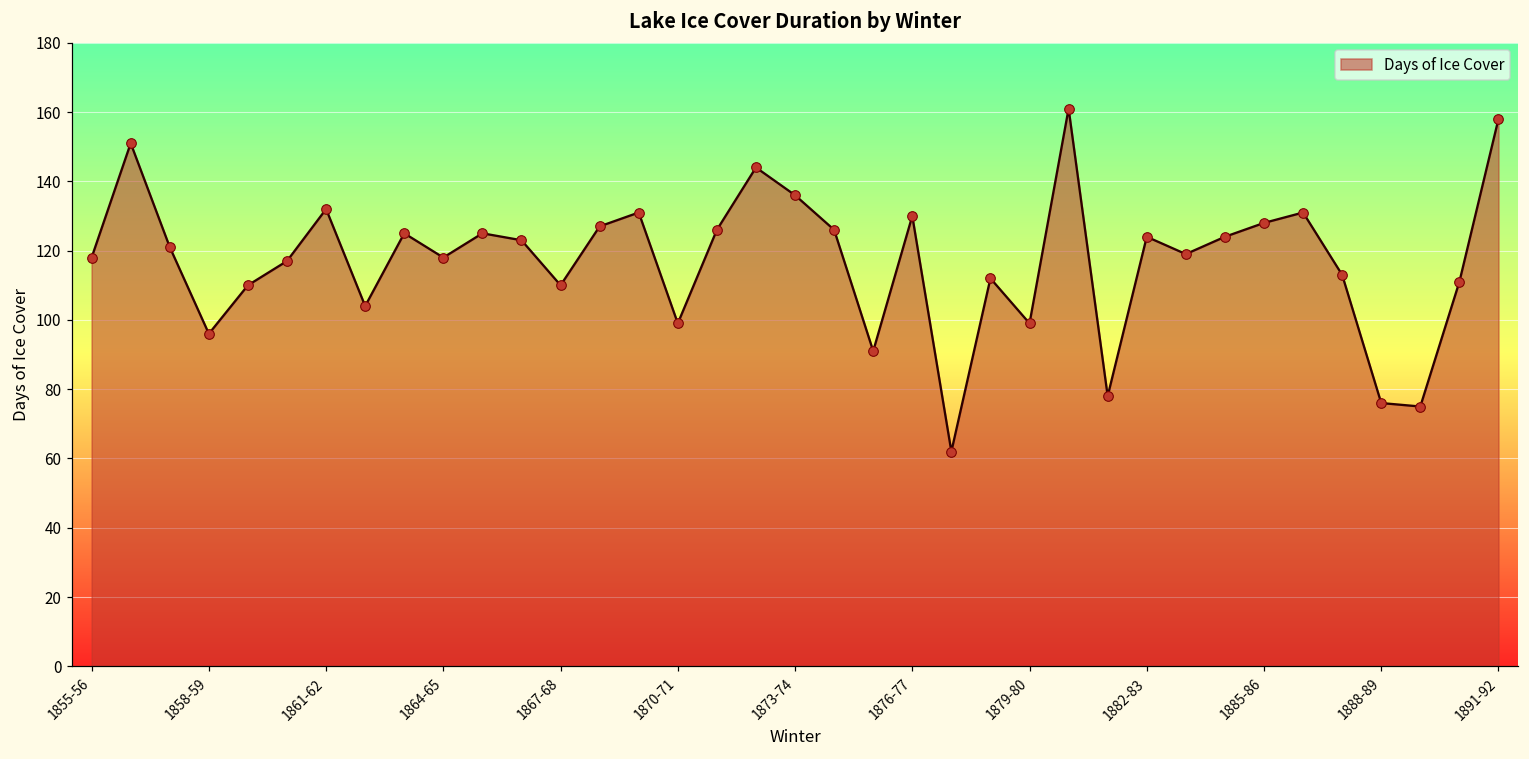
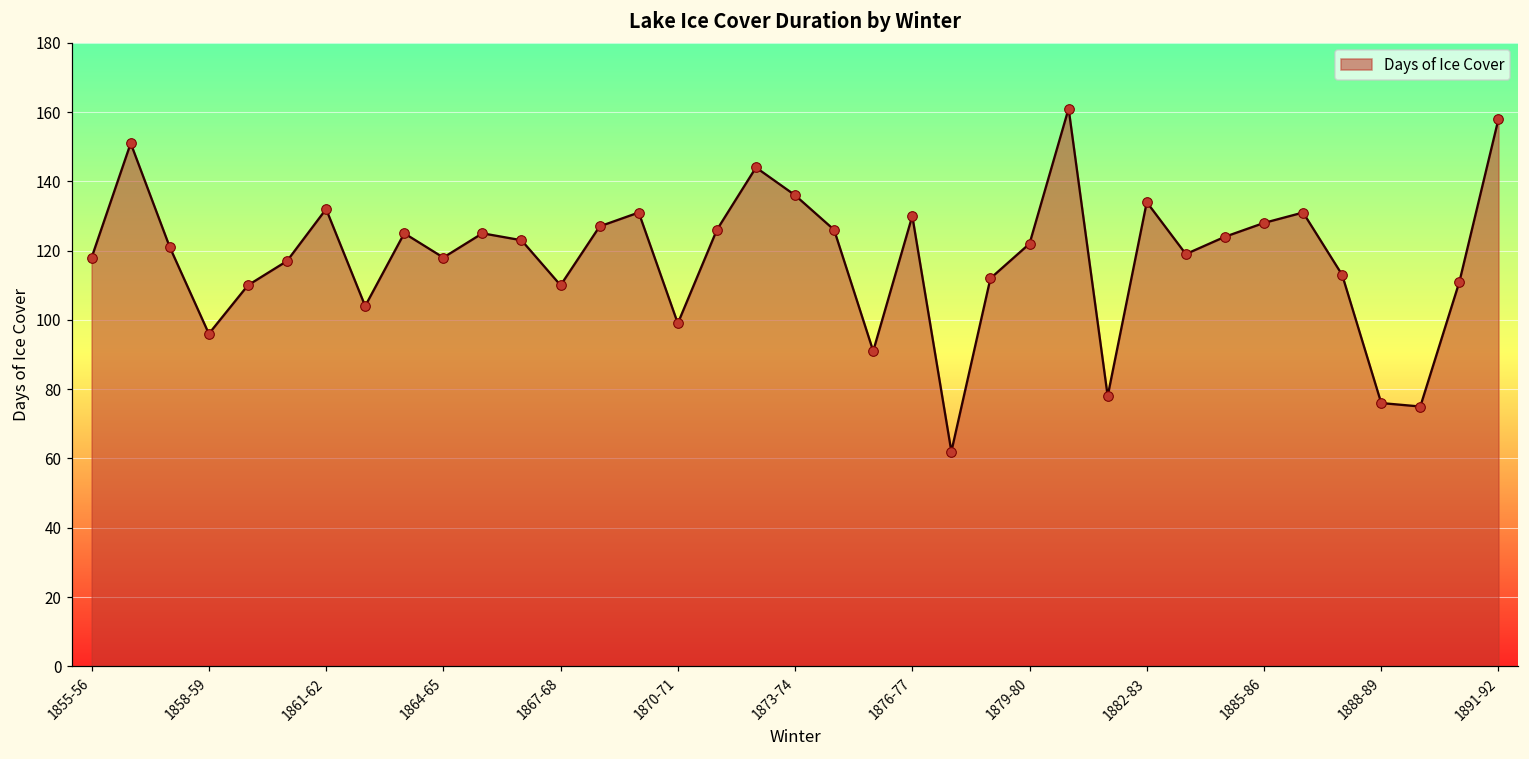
1879-80: 99 -> 122
1882-83: 124 -> 134
